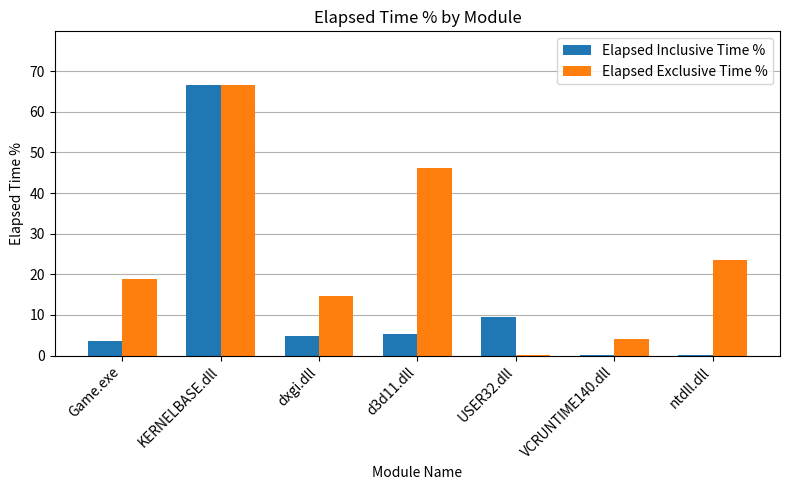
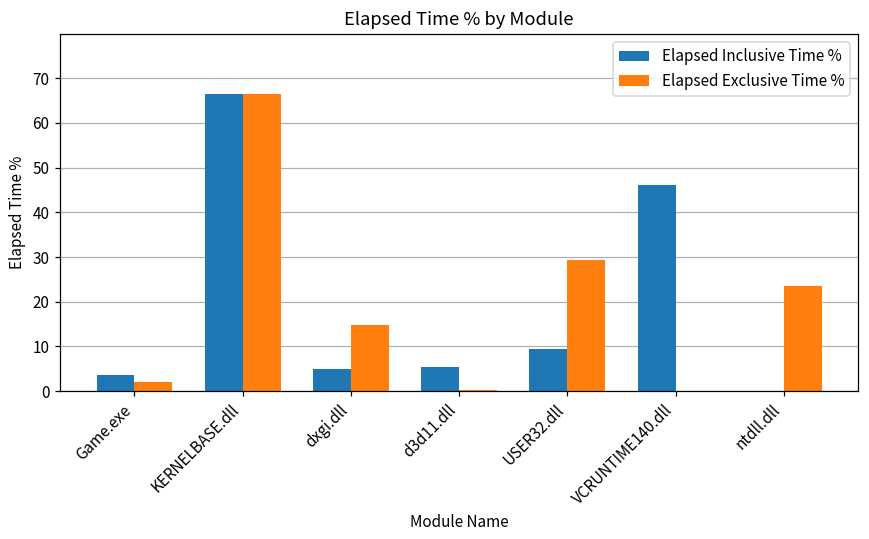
Elapsed Exclusive Time %, Game.exe: 19 -> 2
Elapsed Exclusive Time %, d3d11.dll: 46 -> 0
Elapsed Exclusive Time %, USER32.dll: 0 -> 29
Elapsed Inclusive Time %, VCRUNTIME140.dll: 0 -> 46
Elapsed Exclusive Time %, VCRUNTIME140.dll: 4 -> 0
